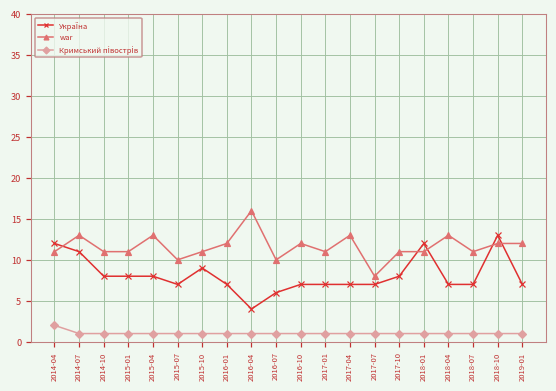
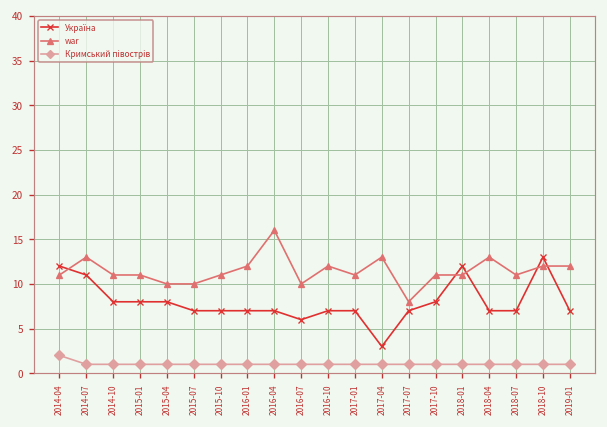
war, 2015-04: 13 -> 10
Україна, 2015-10: 9 -> 7
Україна, 2016-04: 4 -> 7
Україна, 2017-04: 7 -> 3
